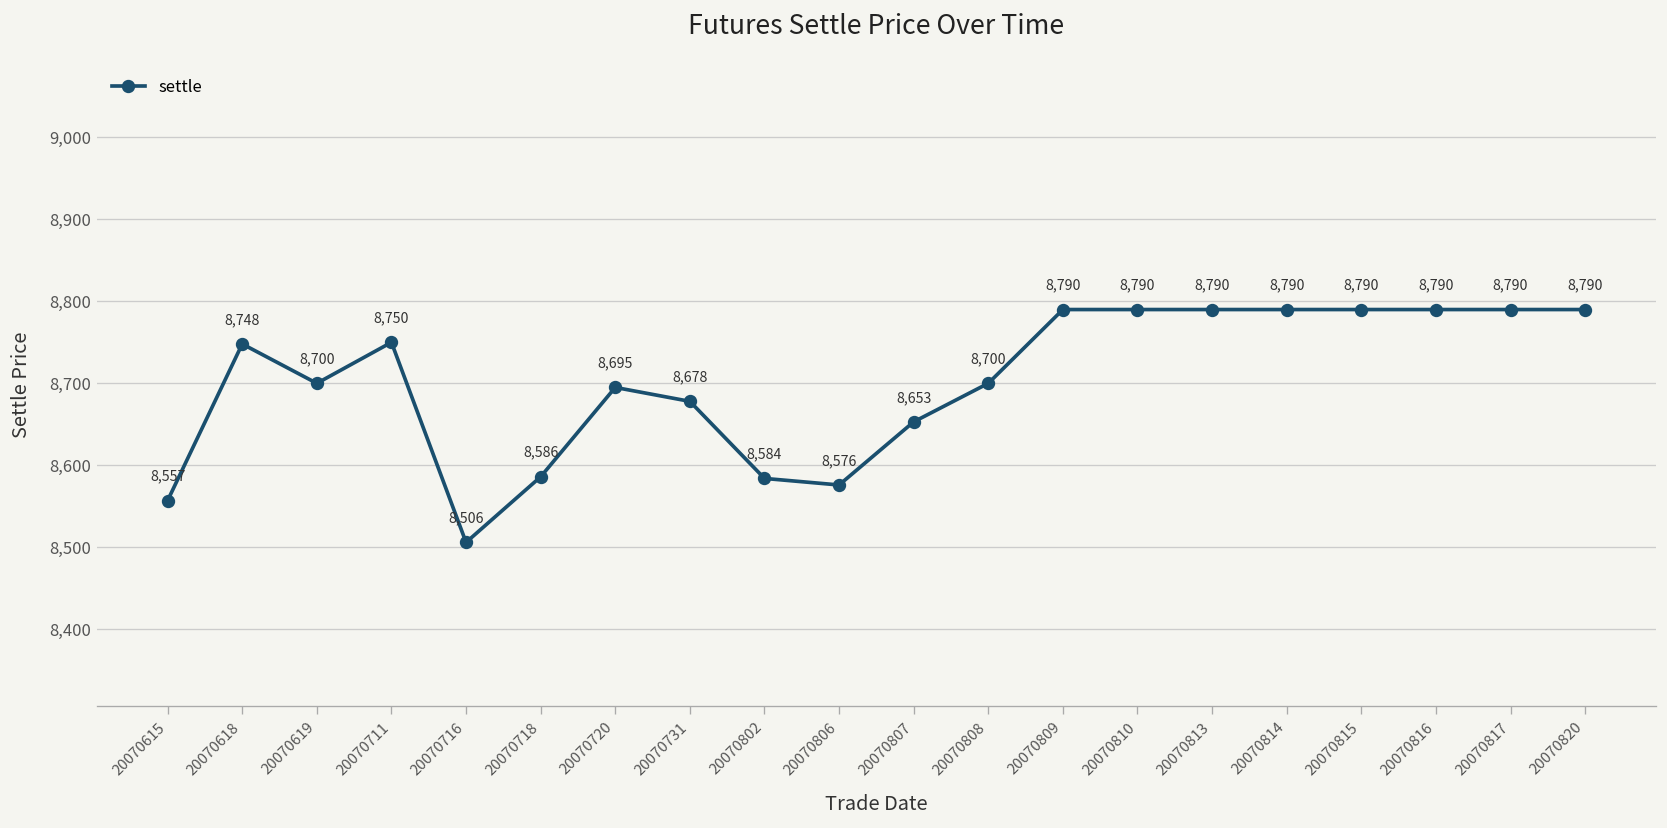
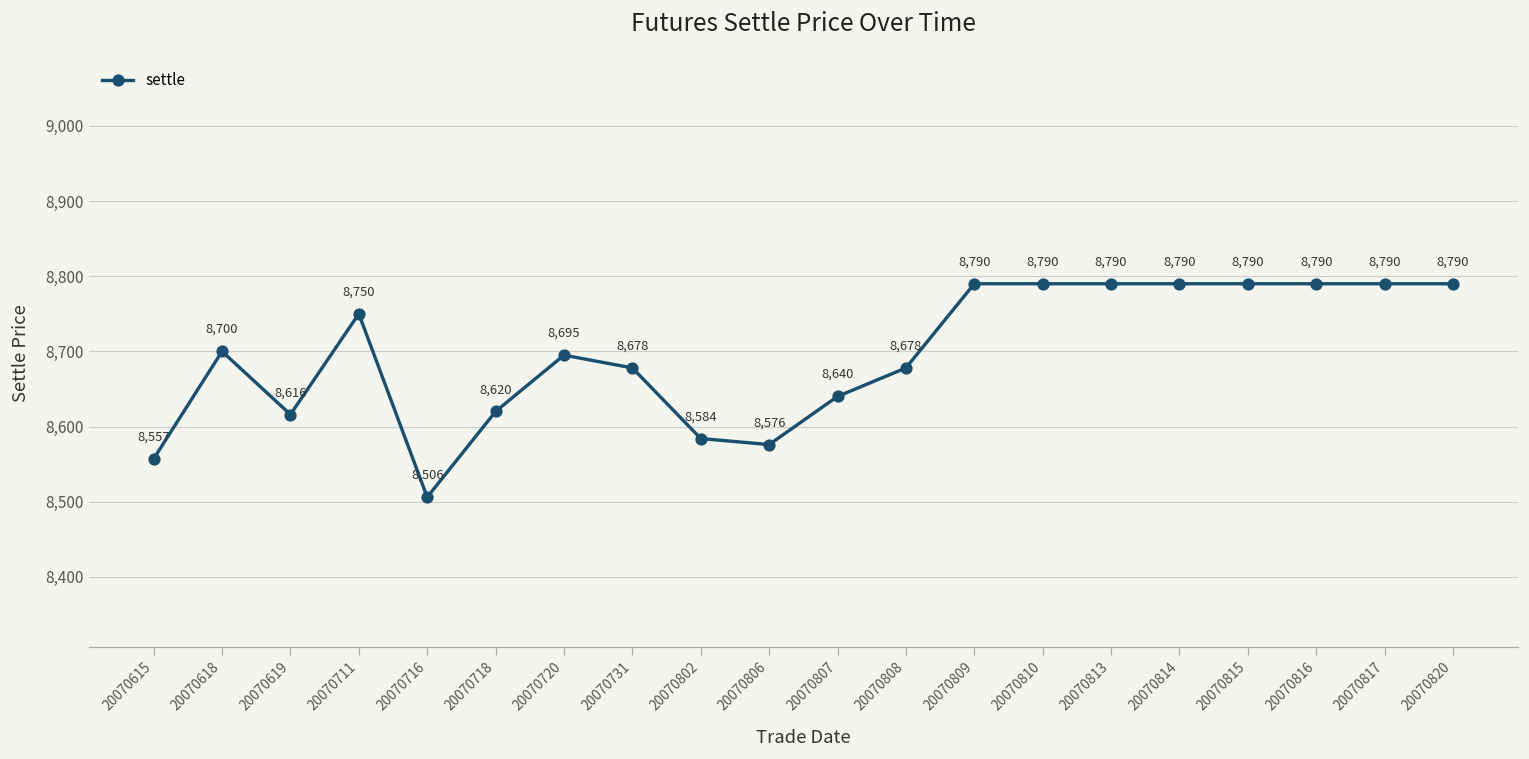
20070618: 8,748 -> 8,700
20070619: 8,700 -> 8,616
20070718: 8,586 -> 8,620
20070807: 8,653 -> 8,640
20070808: 8,700 -> 8,678
